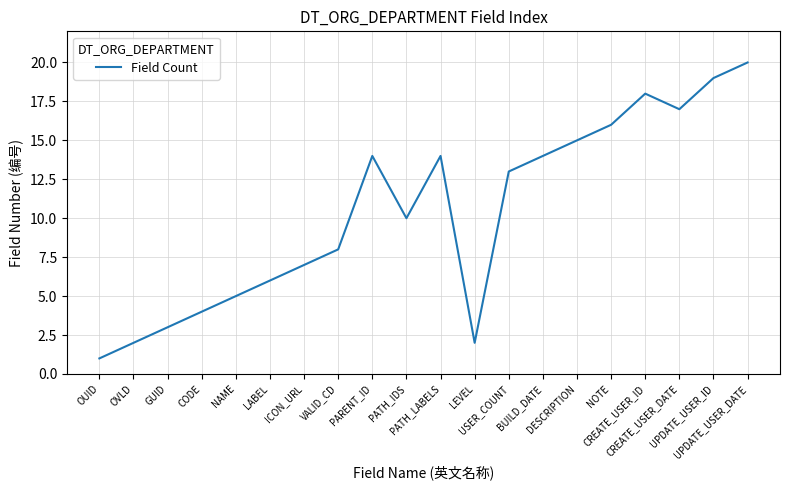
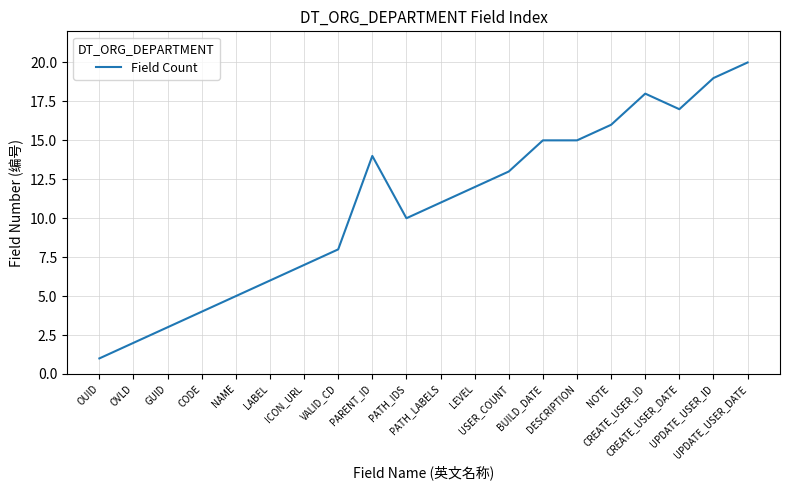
PATH_LABELS: 14 -> 11
LEVEL: 2 -> 12
BUILD_DATE: 14 -> 15
